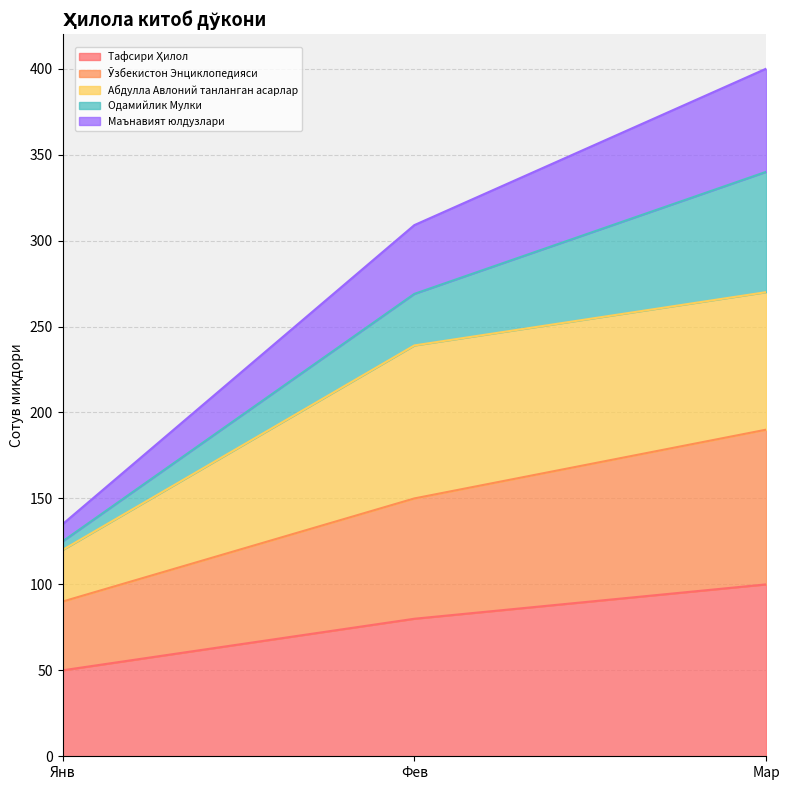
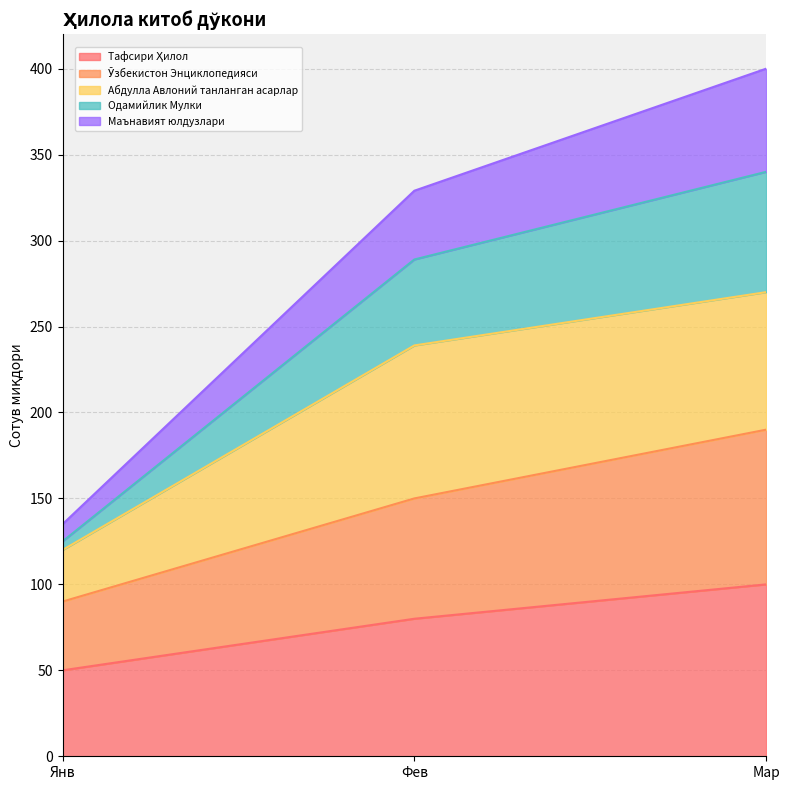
Одамийлик Мулки, Фев: 30 -> 50
